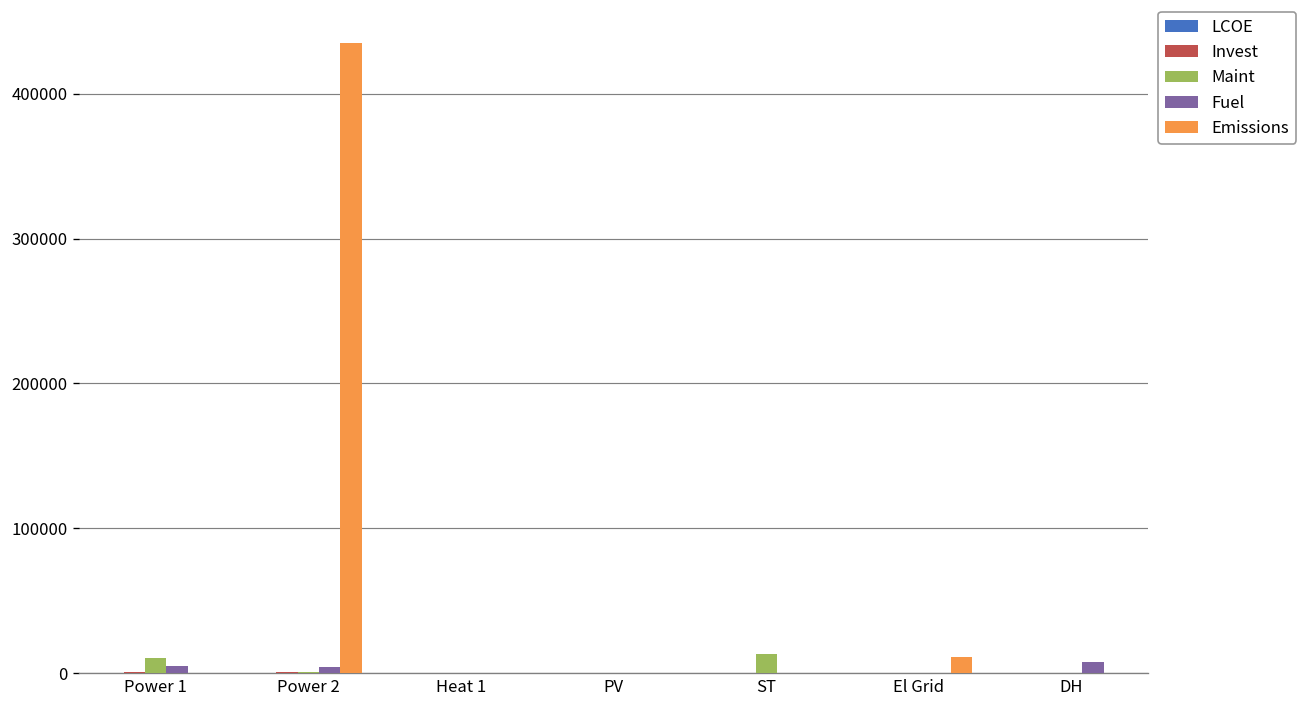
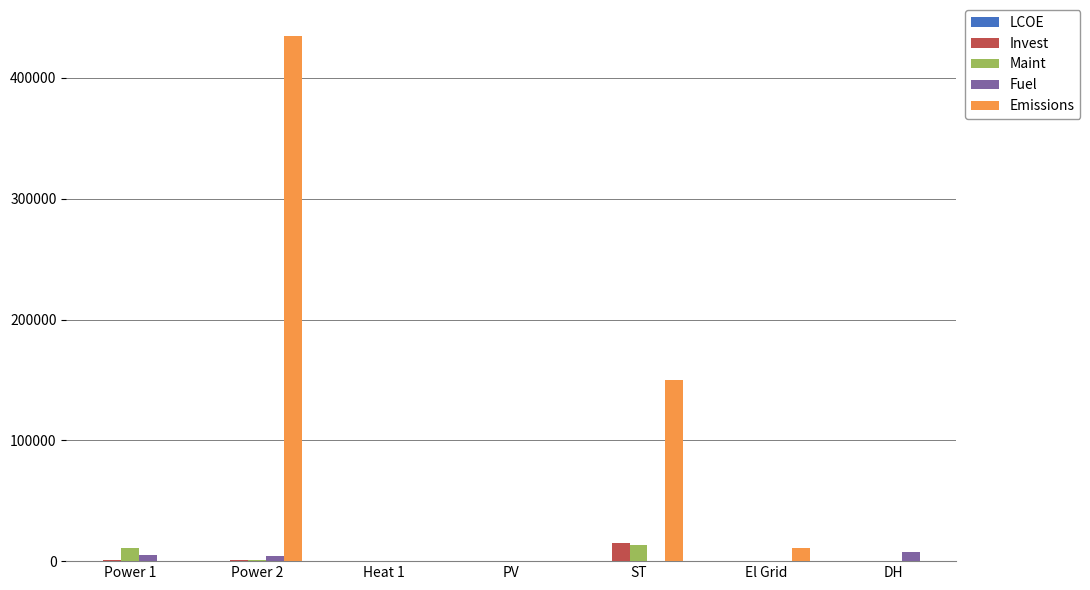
Invest, ST: 0 -> 15000
Emissions, ST: 0 -> 150000
